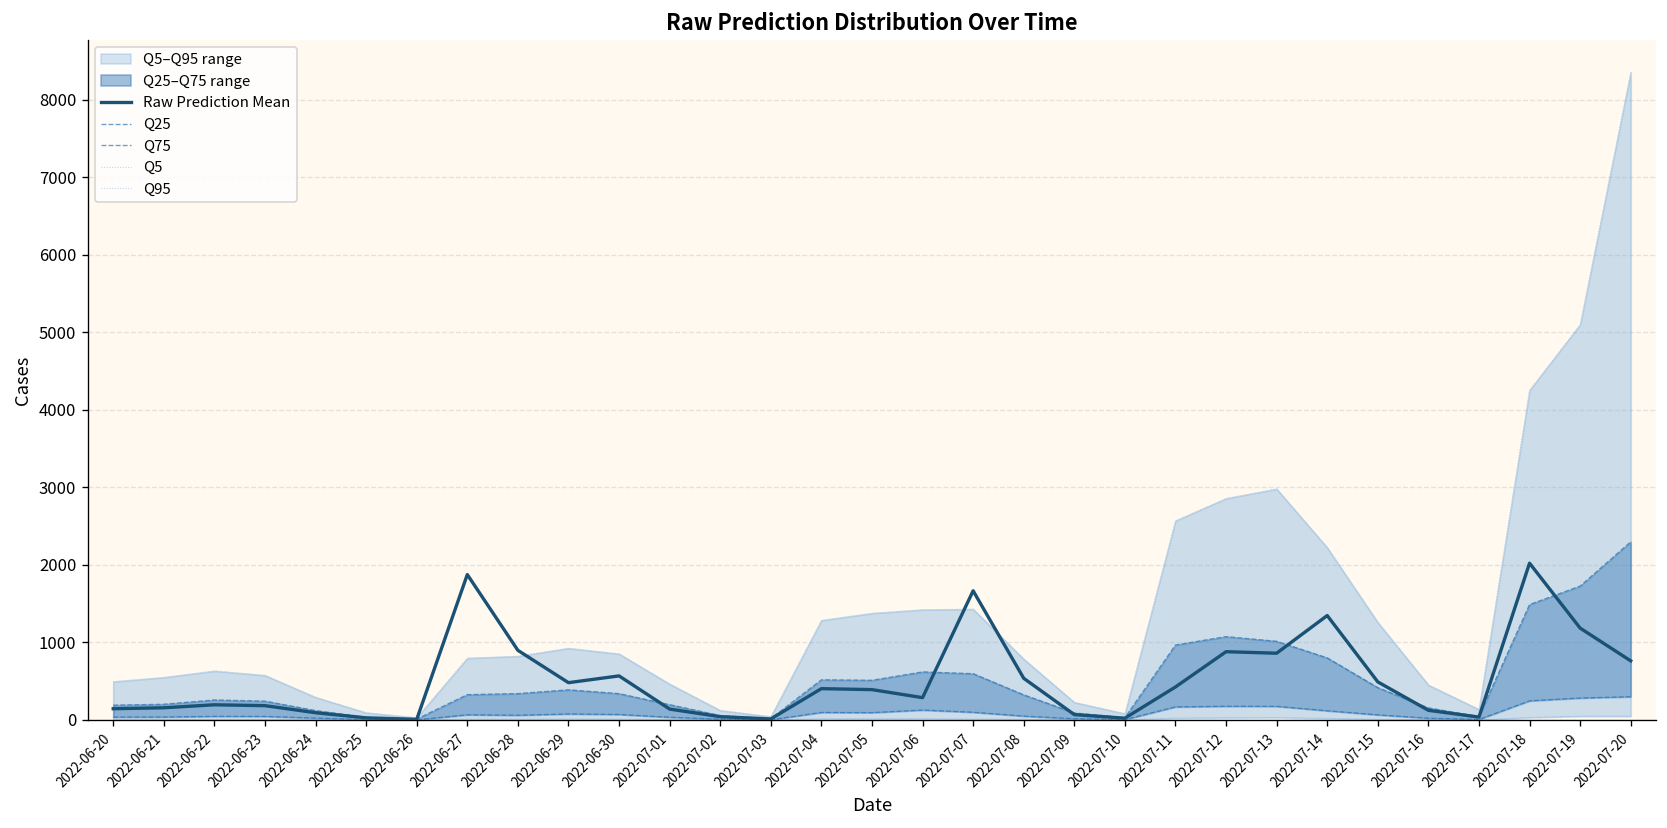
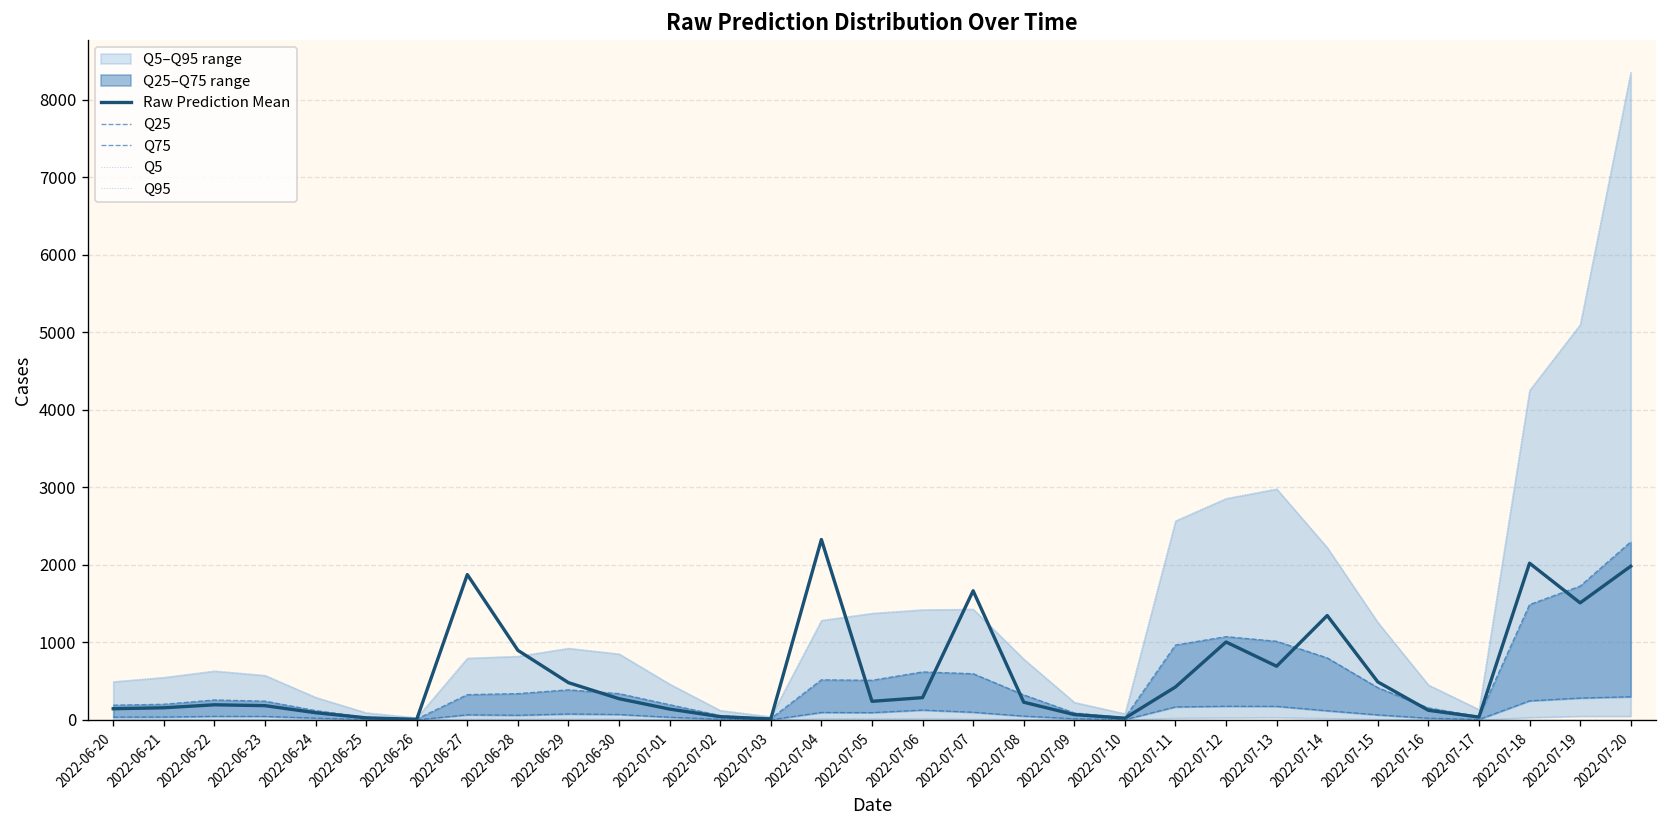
Raw Prediction Mean, 2022-06-30: 600 -> 300
Raw Prediction Mean, 2022-07-04: 400 -> 2300
Raw Prediction Mean, 2022-07-05: 400 -> 200
Raw Prediction Mean, 2022-07-08: 500 -> 200
Raw Prediction Mean, 2022-07-12: 900 -> 1000
Raw Prediction Mean, 2022-07-13: 900 -> 700
Raw Prediction Mean, 2022-07-19: 1200 -> 1500
Raw Prediction Mean, 2022-07-20: 800 -> 2000
